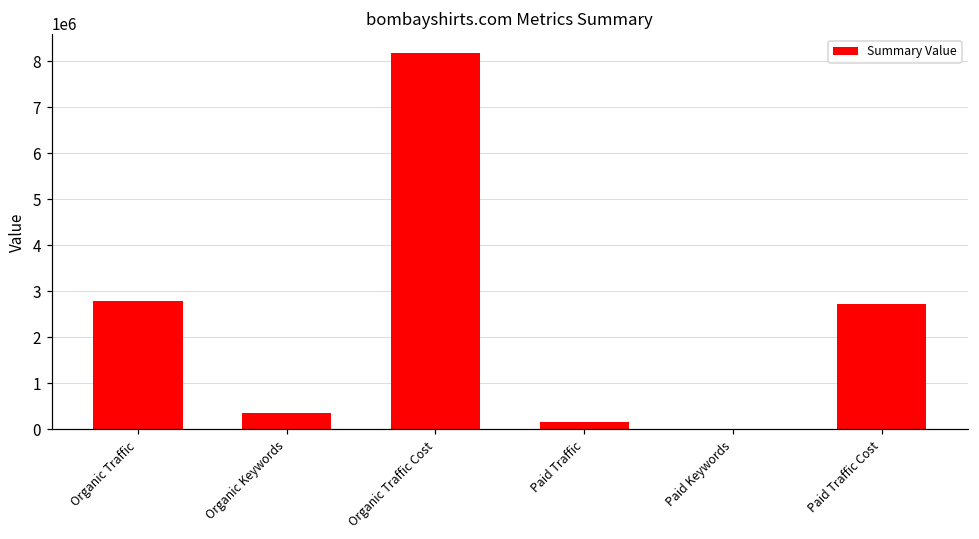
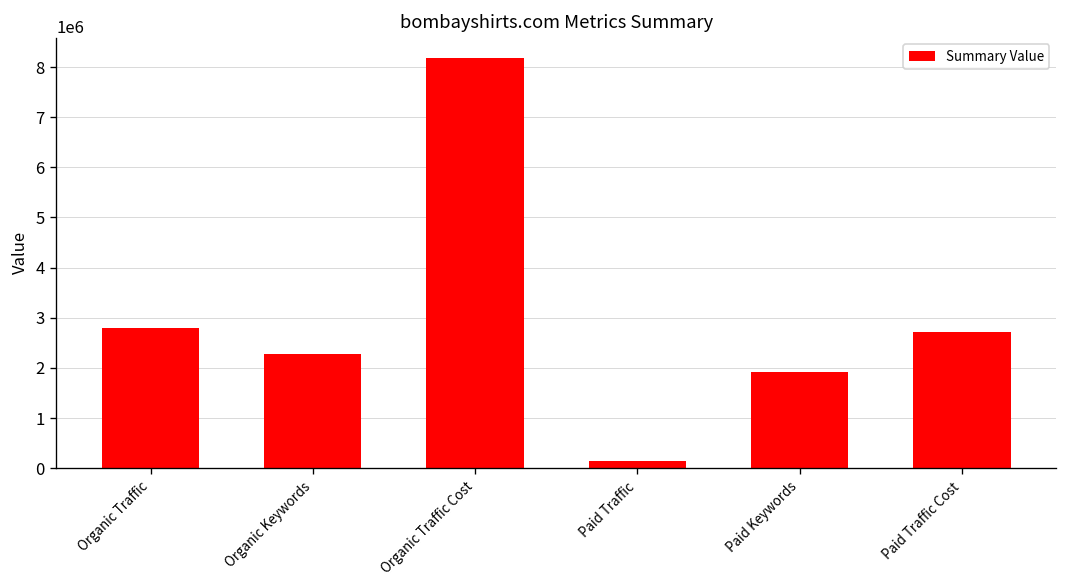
Organic Keywords: 300000 -> 2300000
Paid Keywords: 0 -> 1900000
